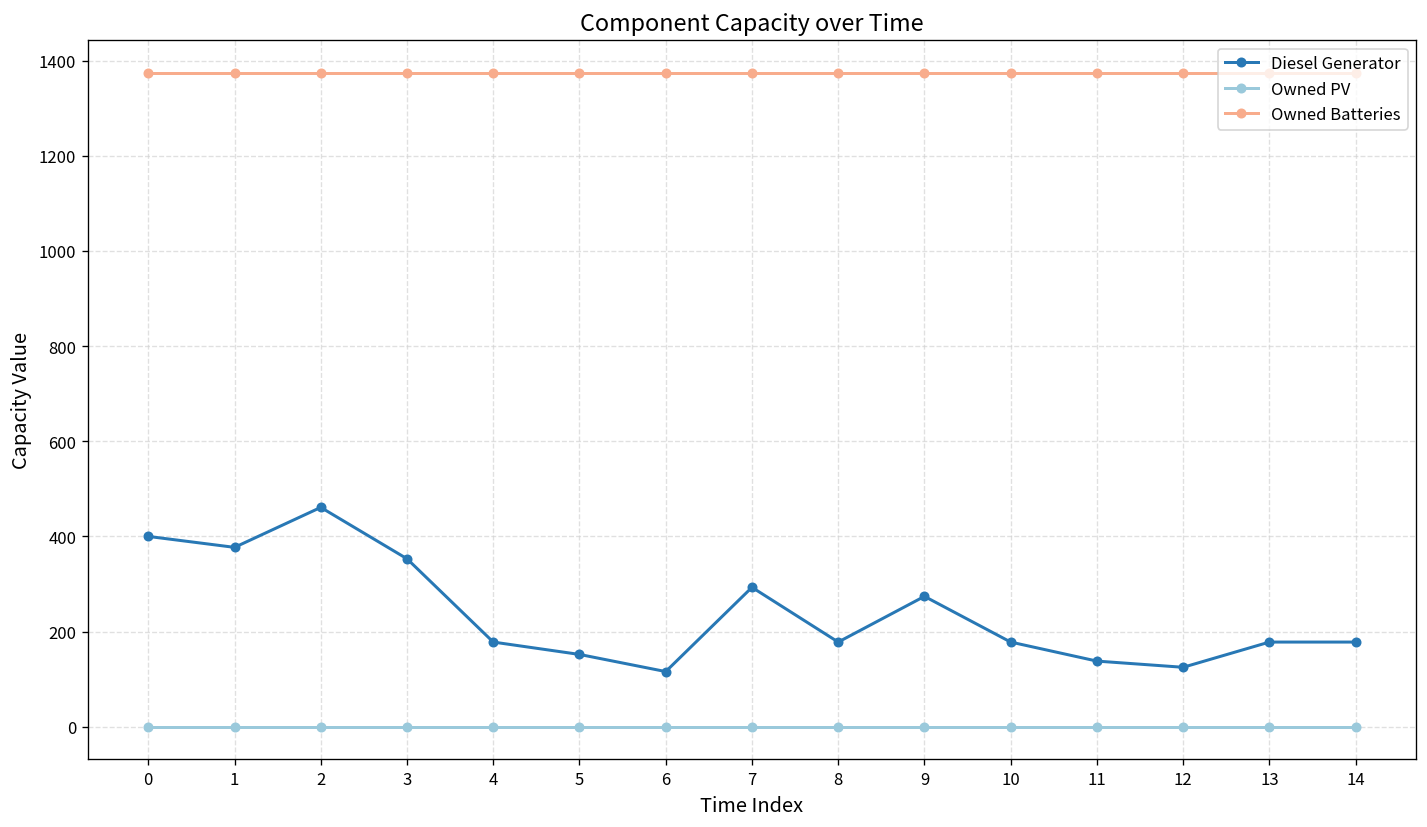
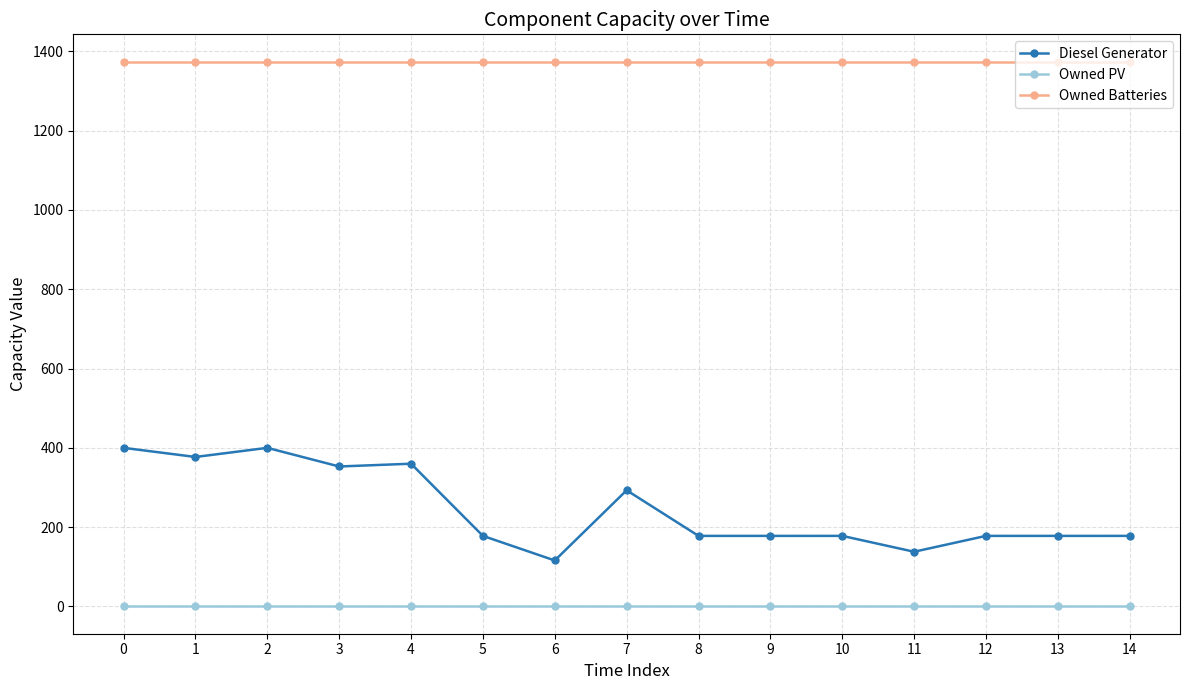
Diesel Generator, 2: 460 -> 400
Diesel Generator, 4: 180 -> 360
Diesel Generator, 5: 150 -> 180
Diesel Generator, 9: 270 -> 180
Diesel Generator, 12: 130 -> 180
